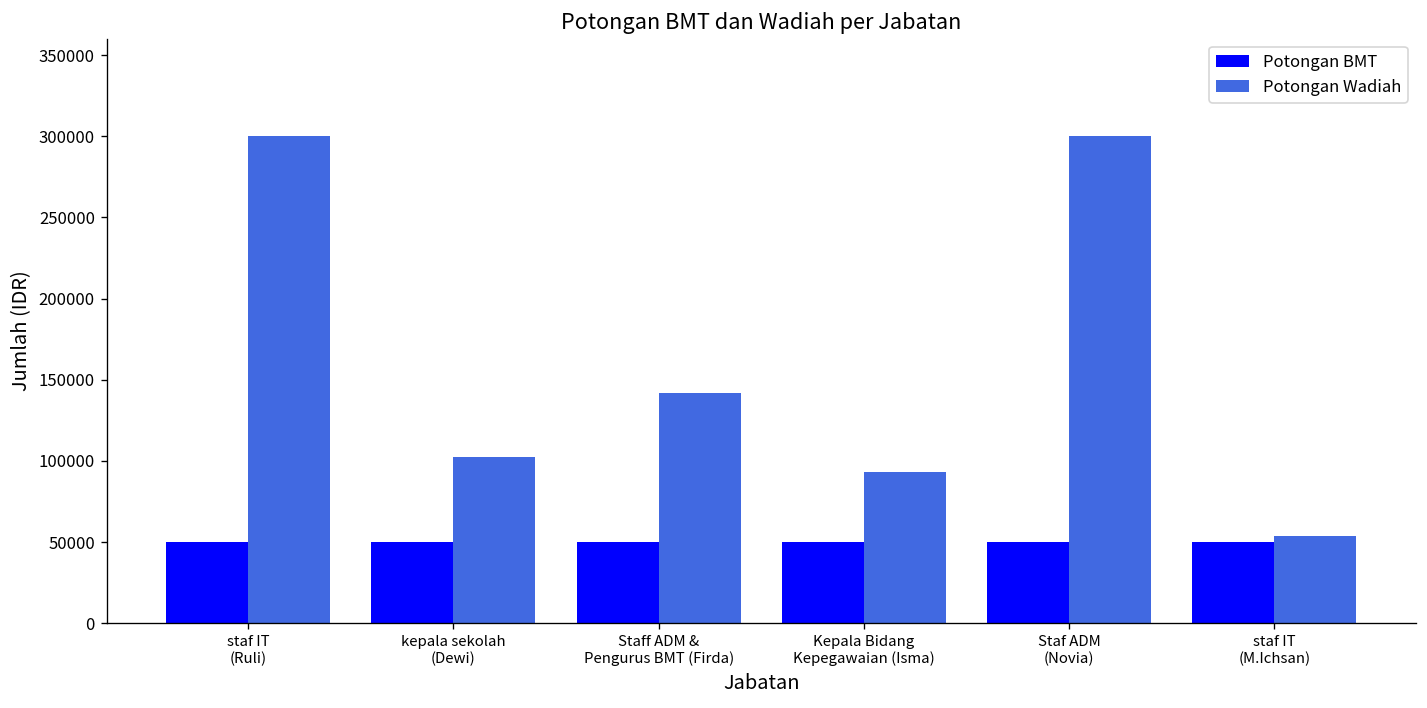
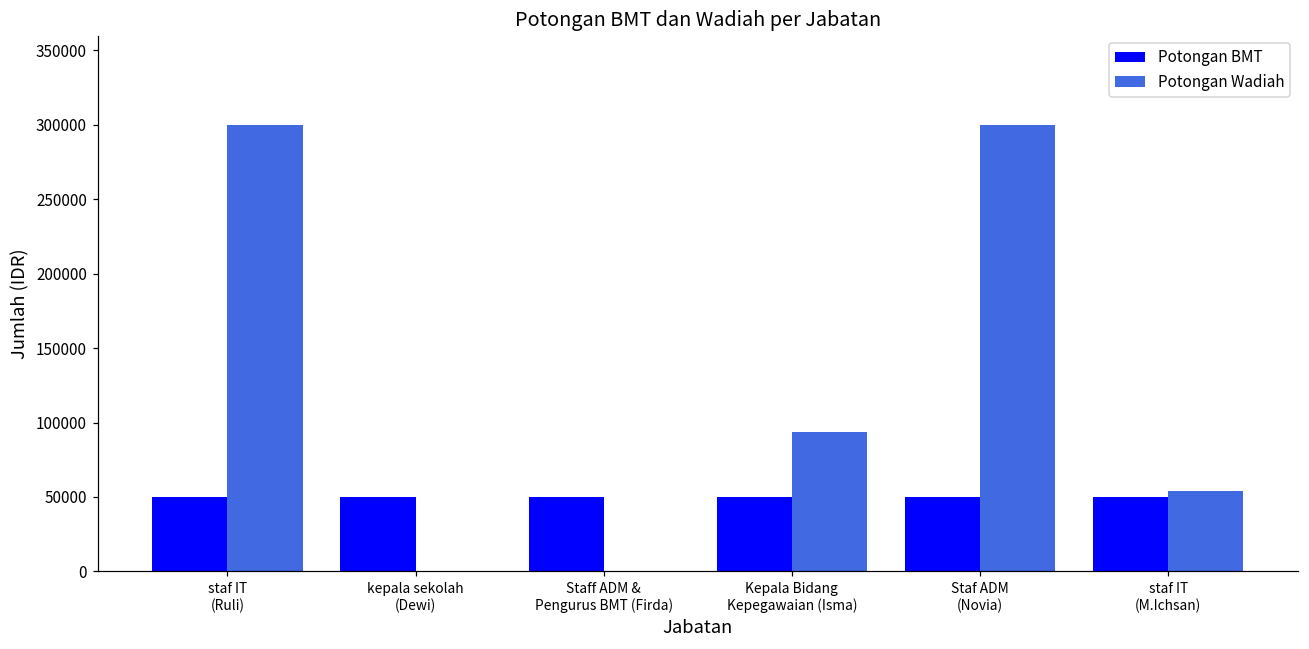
Potongan Wadiah, kepala sekolah (Dewi): 102000 -> 0
Potongan Wadiah, Staff ADM & Pengurus BMT (Firda): 142000 -> 0
